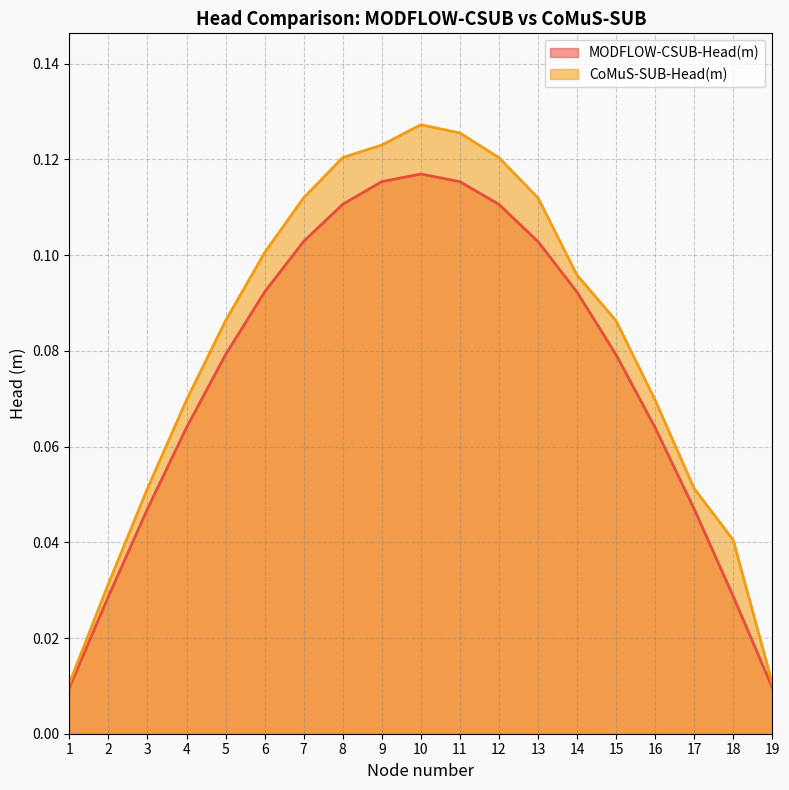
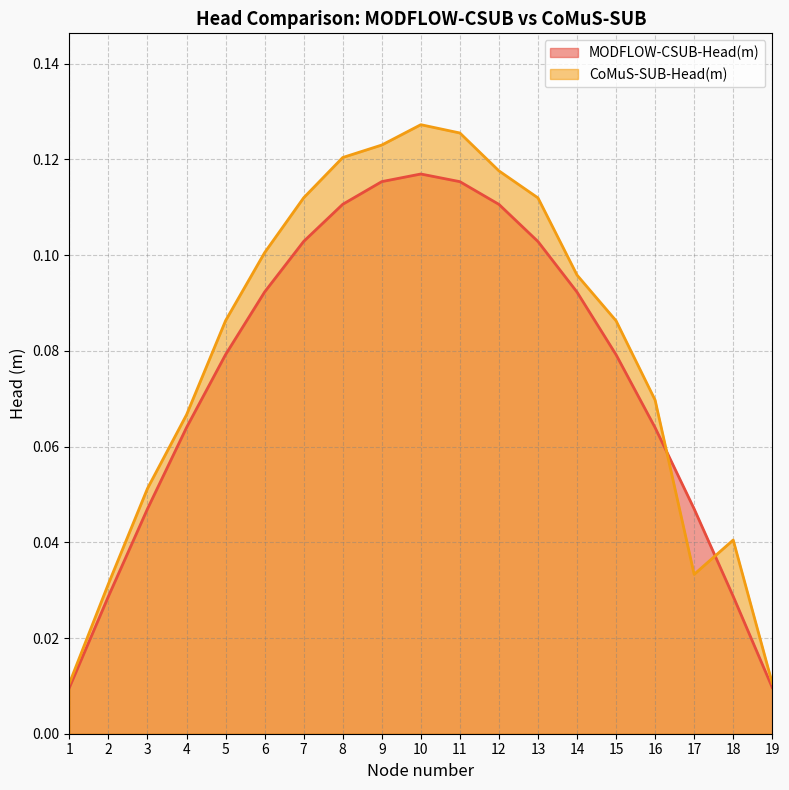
CoMuS-SUB-Head(m), 4: 0.070 -> 0.067
CoMuS-SUB-Head(m), 12: 0.120 -> 0.118
CoMuS-SUB-Head(m), 17: 0.051 -> 0.033
